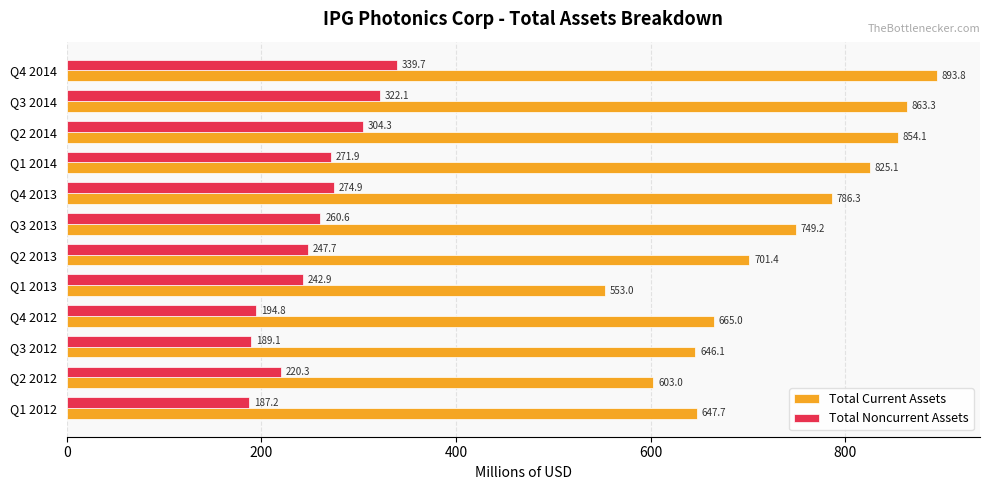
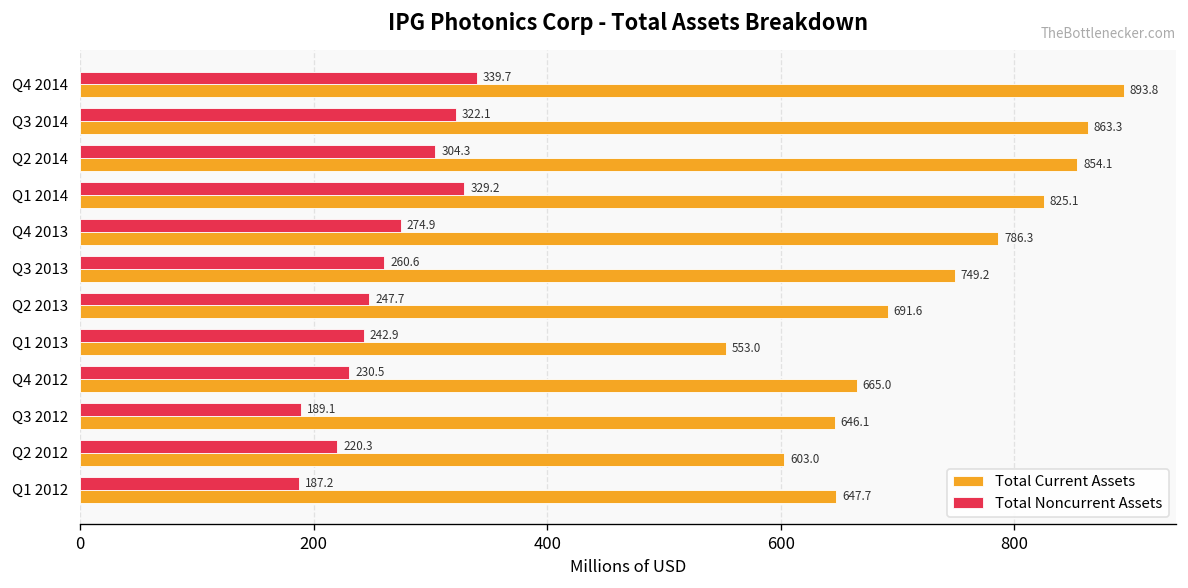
Total Noncurrent Assets, Q1 2014: 271.9 -> 329.2
Total Current Assets, Q2 2013: 701.4 -> 691.6
Total Noncurrent Assets, Q4 2012: 194.8 -> 230.5
